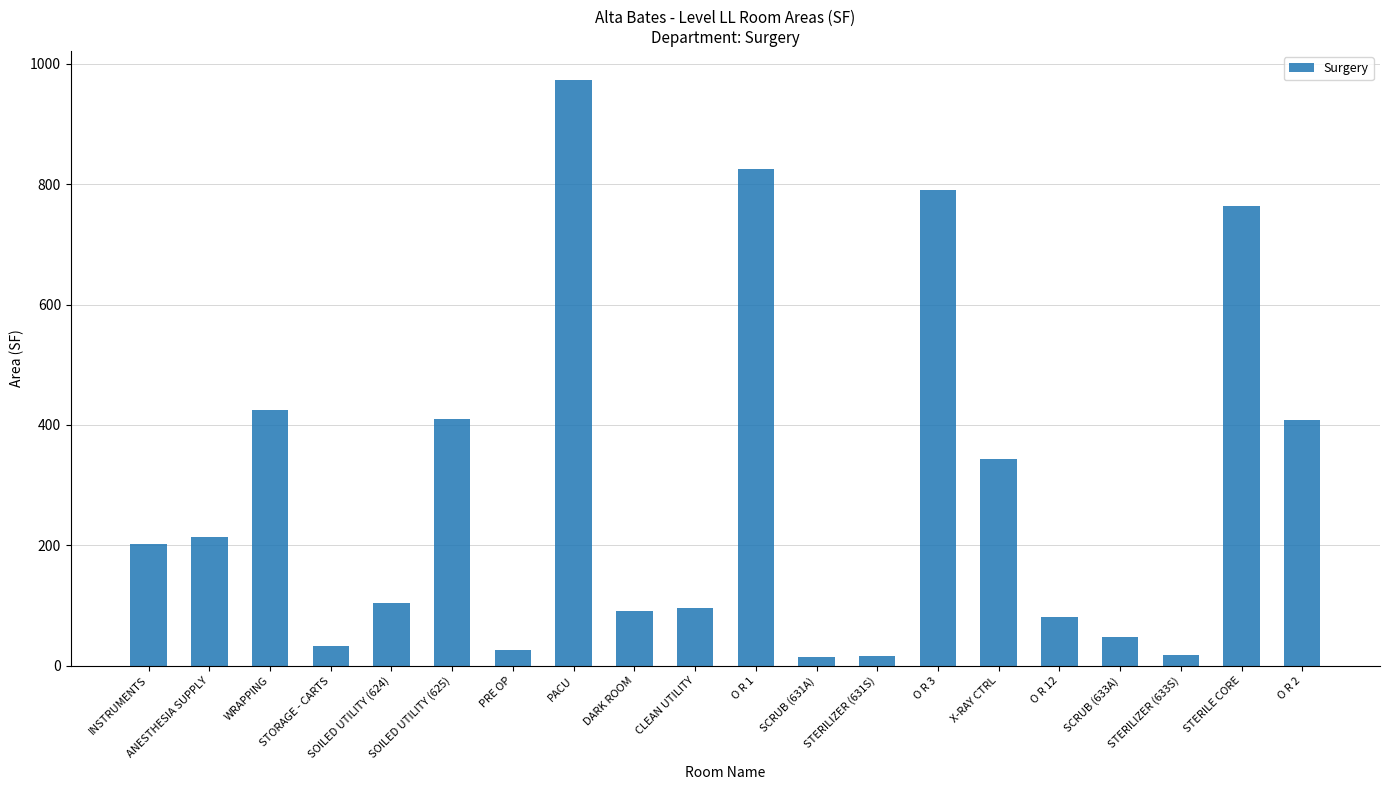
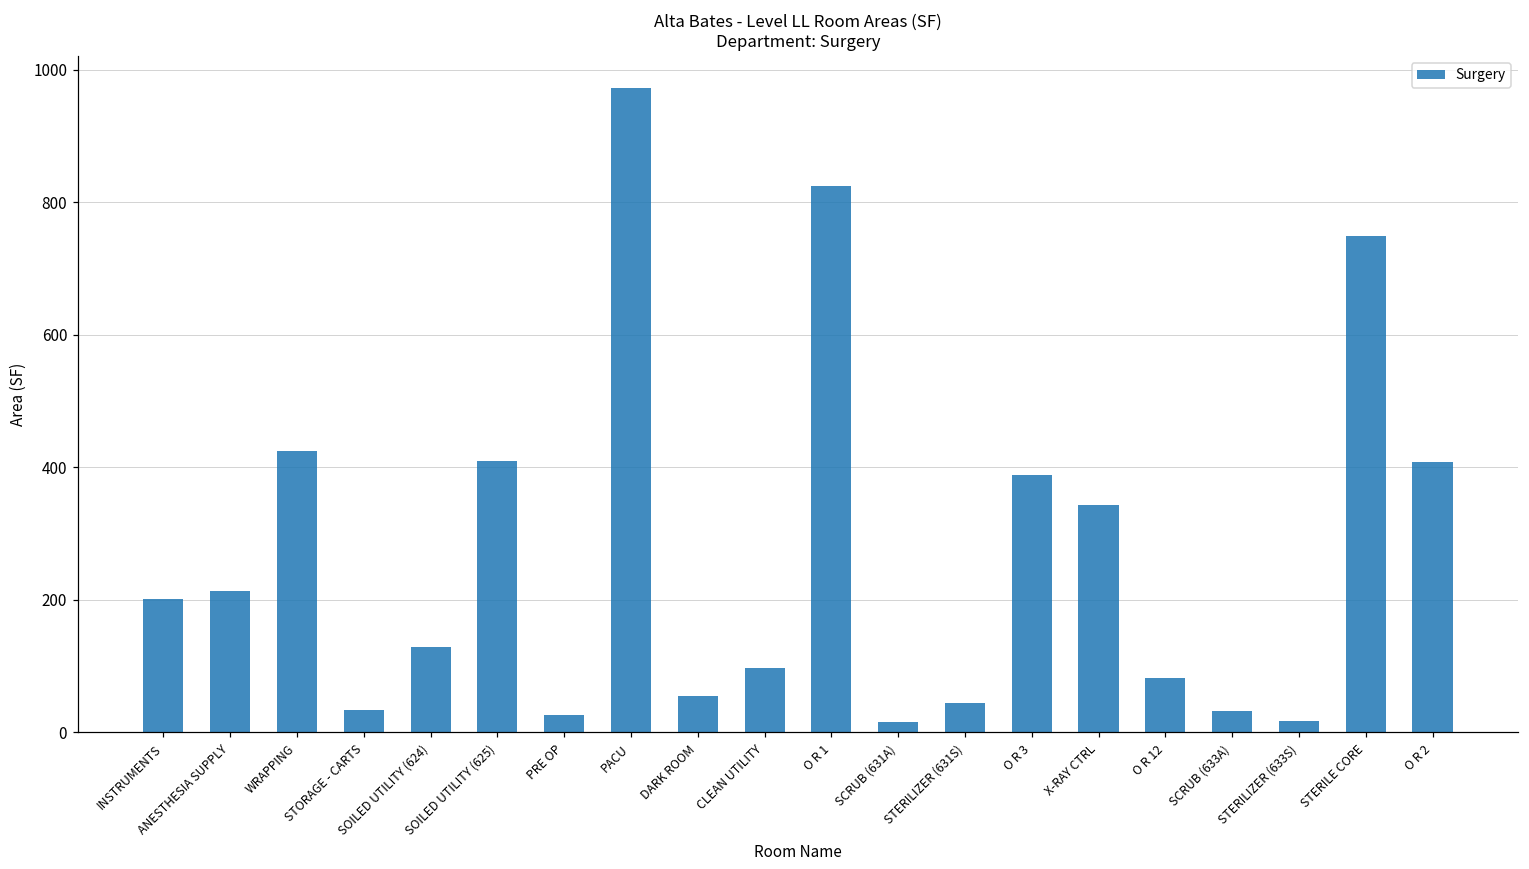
SOILED UTILITY (624): 100 -> 130
DARK ROOM: 90 -> 50
STERILIZER (631S): 20 -> 50
O R 3: 790 -> 390
SCRUB (633A): 50 -> 30
STERILE CORE: 760 -> 750
